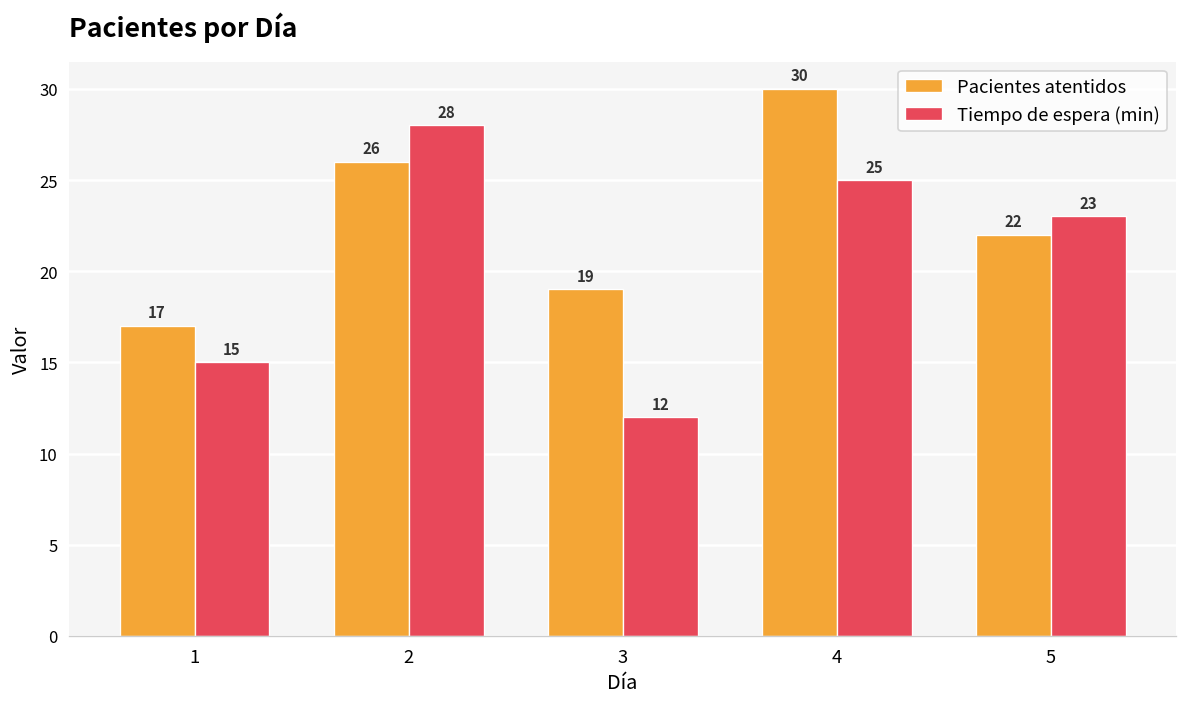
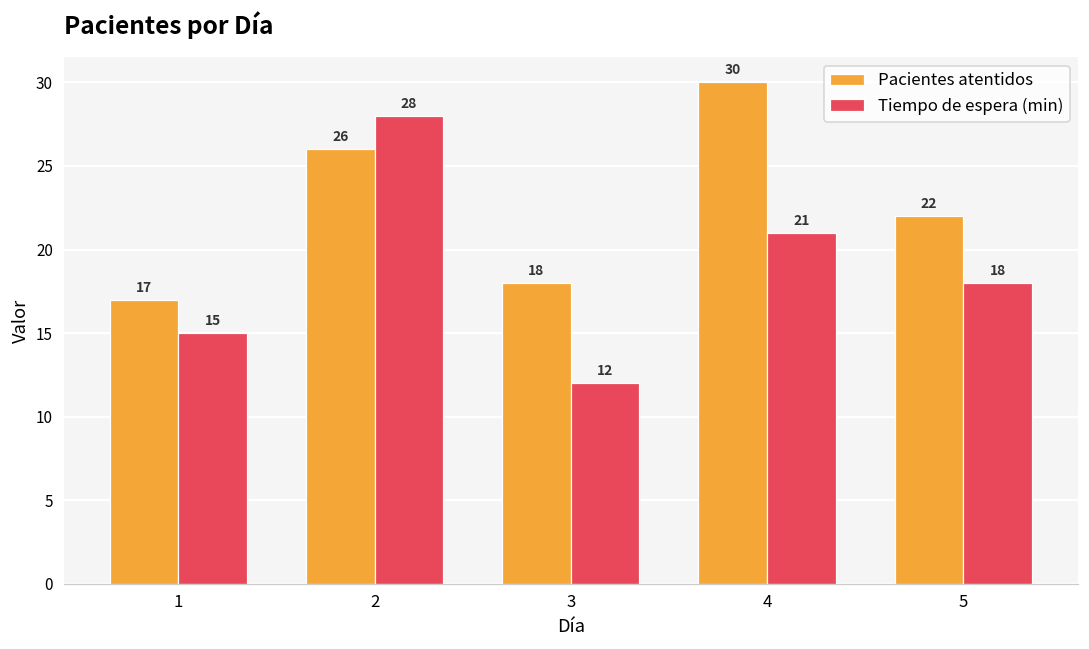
Pacientes atentidos, 3: 19 -> 18
Tiempo de espera (min), 4: 25 -> 21
Tiempo de espera (min), 5: 23 -> 18
